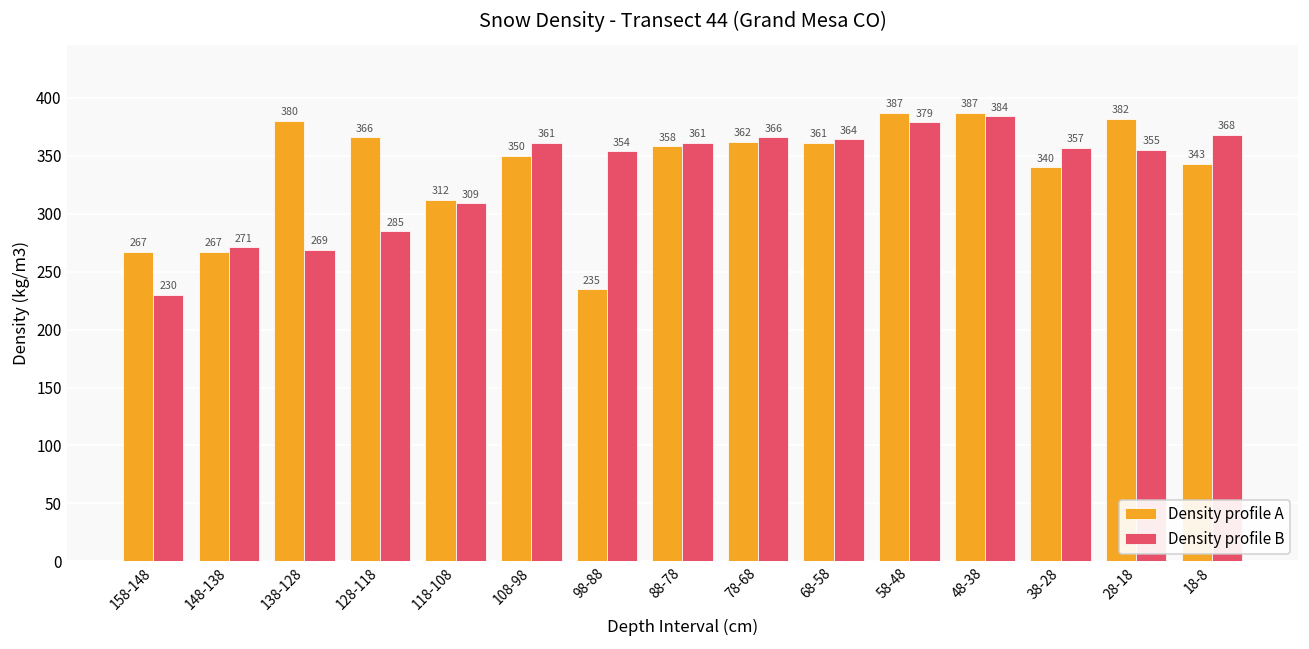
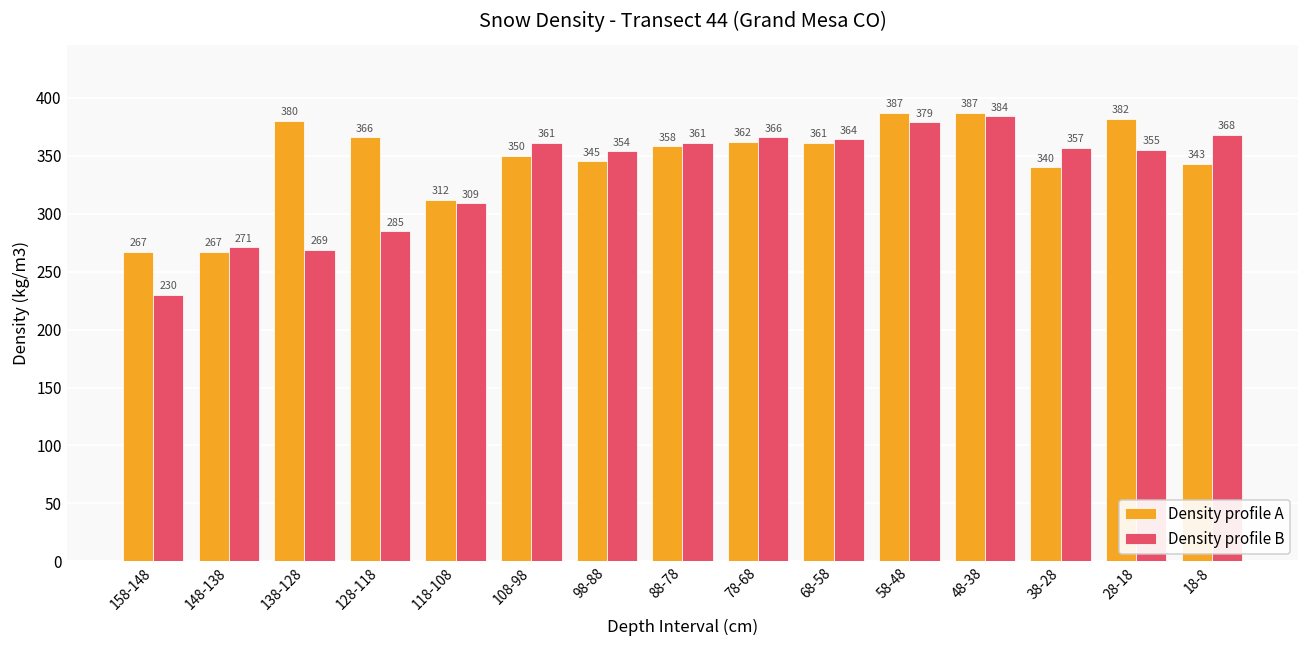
Density profile A, 98-88: 235 -> 345
